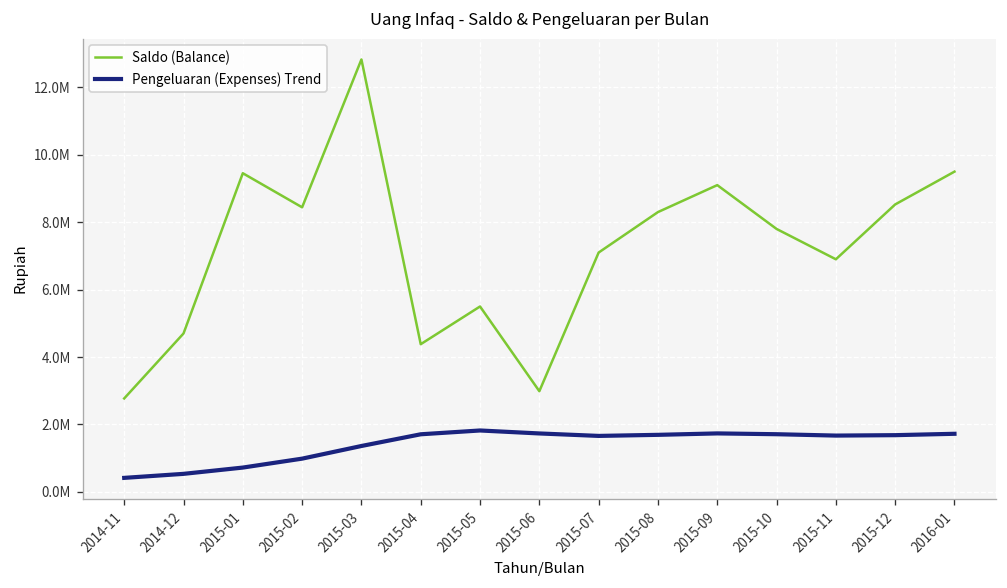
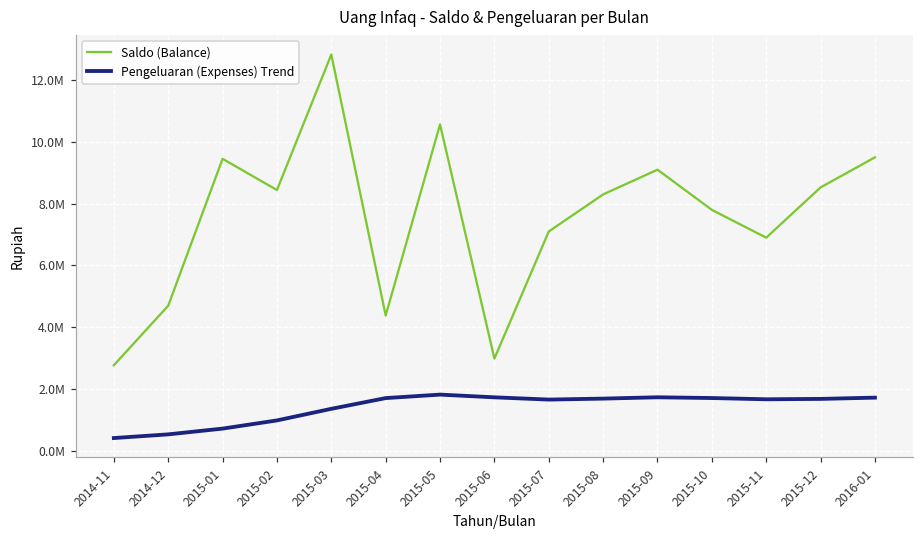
Saldo (Balance), 2015-05: 5500000 -> 10600000
